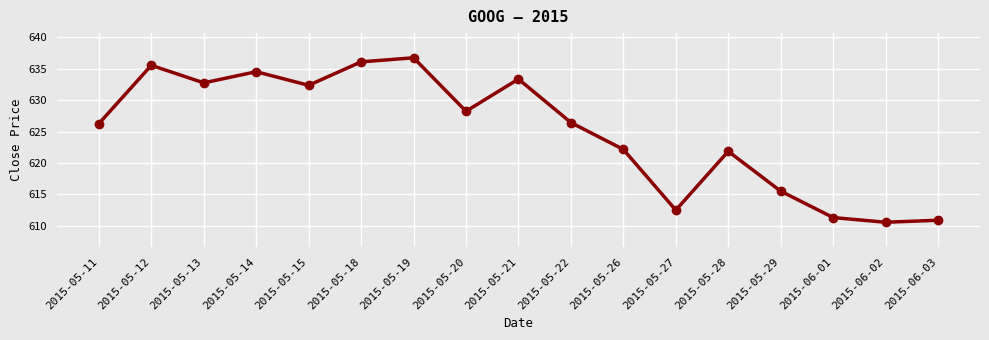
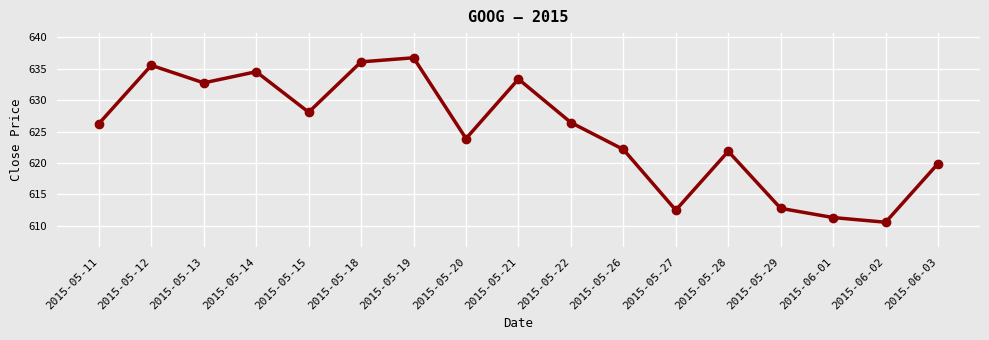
2015-05-15: 632 -> 628
2015-05-20: 628 -> 624
2015-05-29: 616 -> 613
2015-06-03: 611 -> 620
